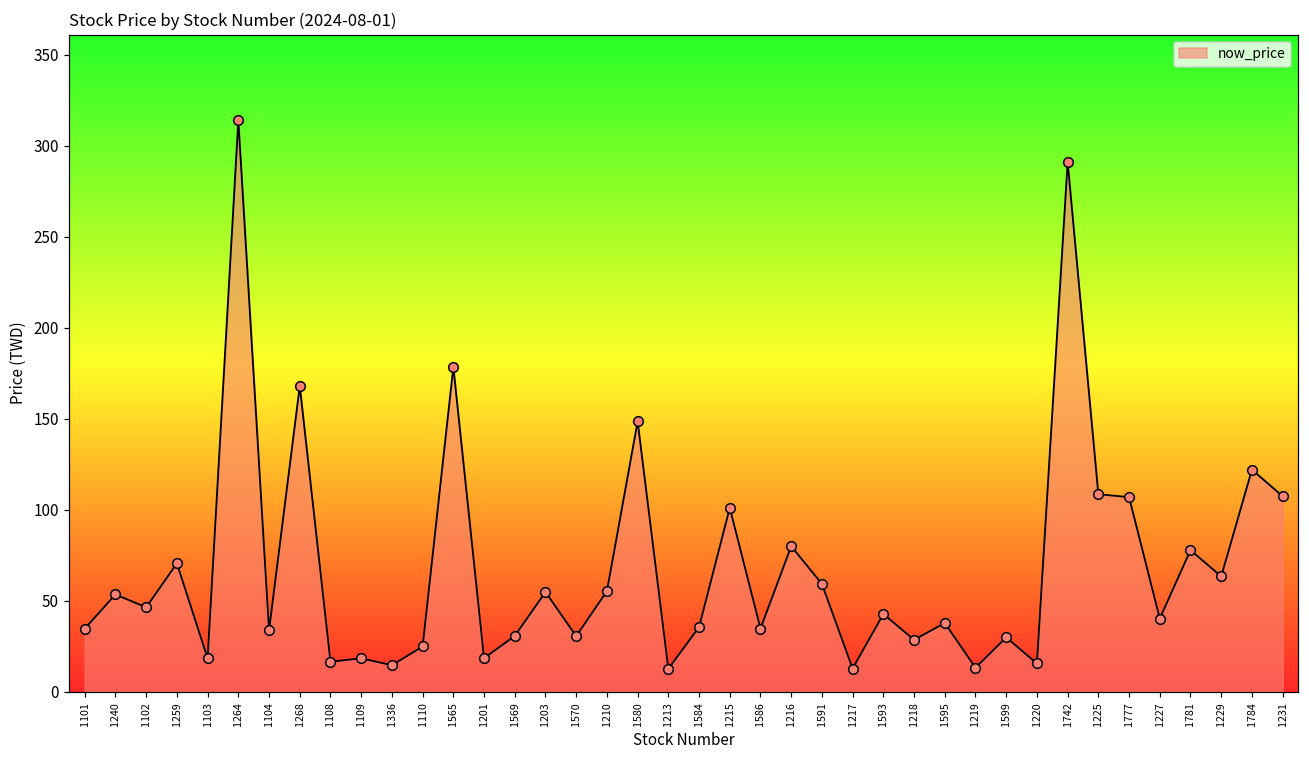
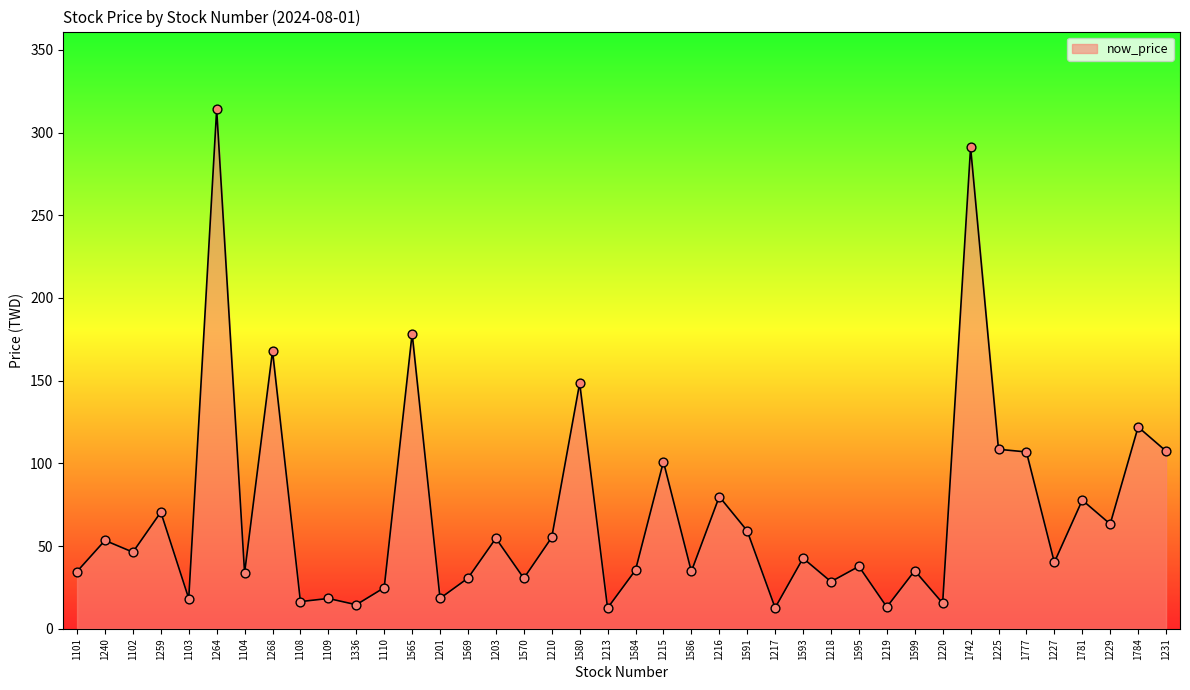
1599: 30 -> 35
